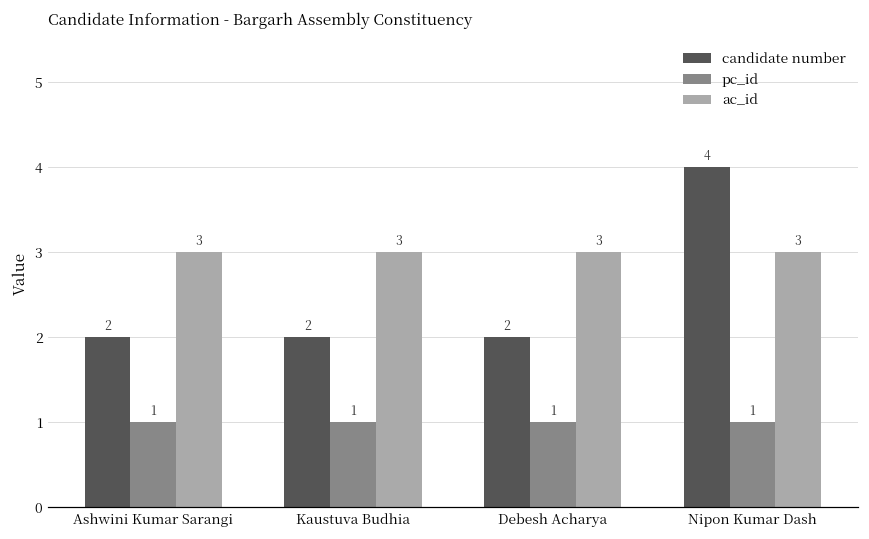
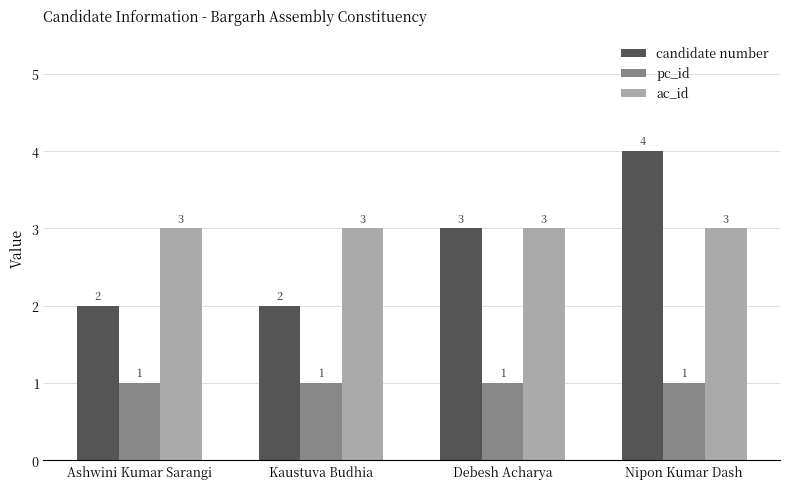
candidate number, Debesh Acharya: 2 -> 3
